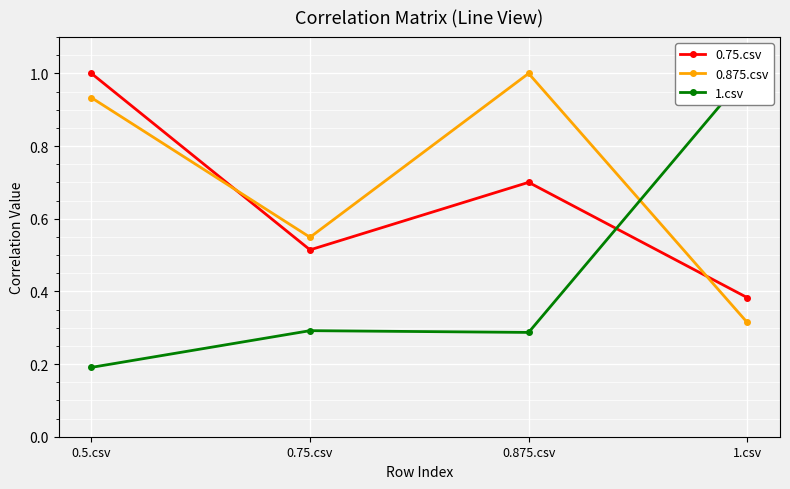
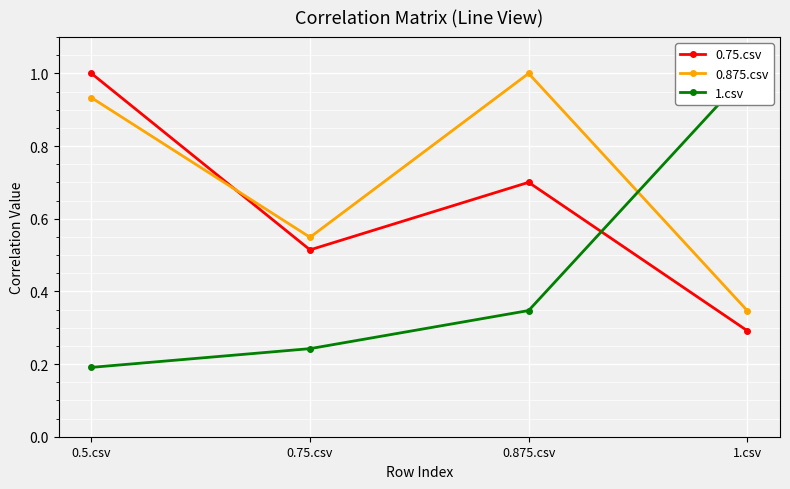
1.csv, 0.75.csv: 0.29 -> 0.24
1.csv, 0.875.csv: 0.29 -> 0.35
0.75.csv, 1.csv: 0.38 -> 0.29
0.875.csv, 1.csv: 0.31 -> 0.35
